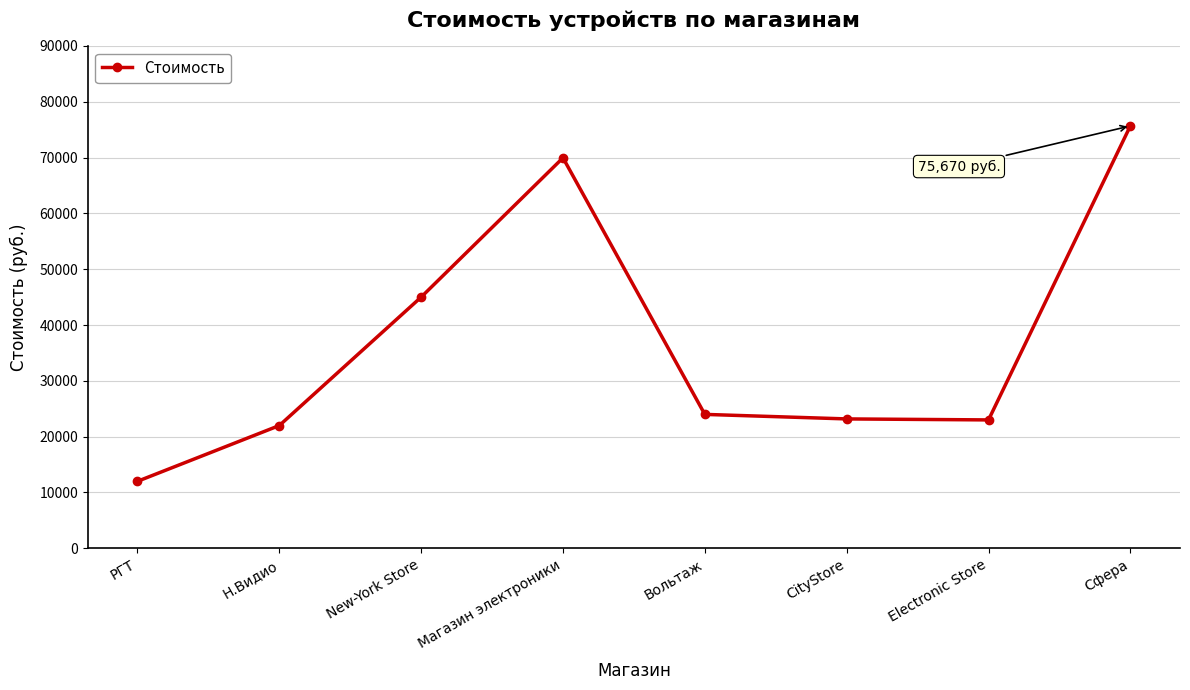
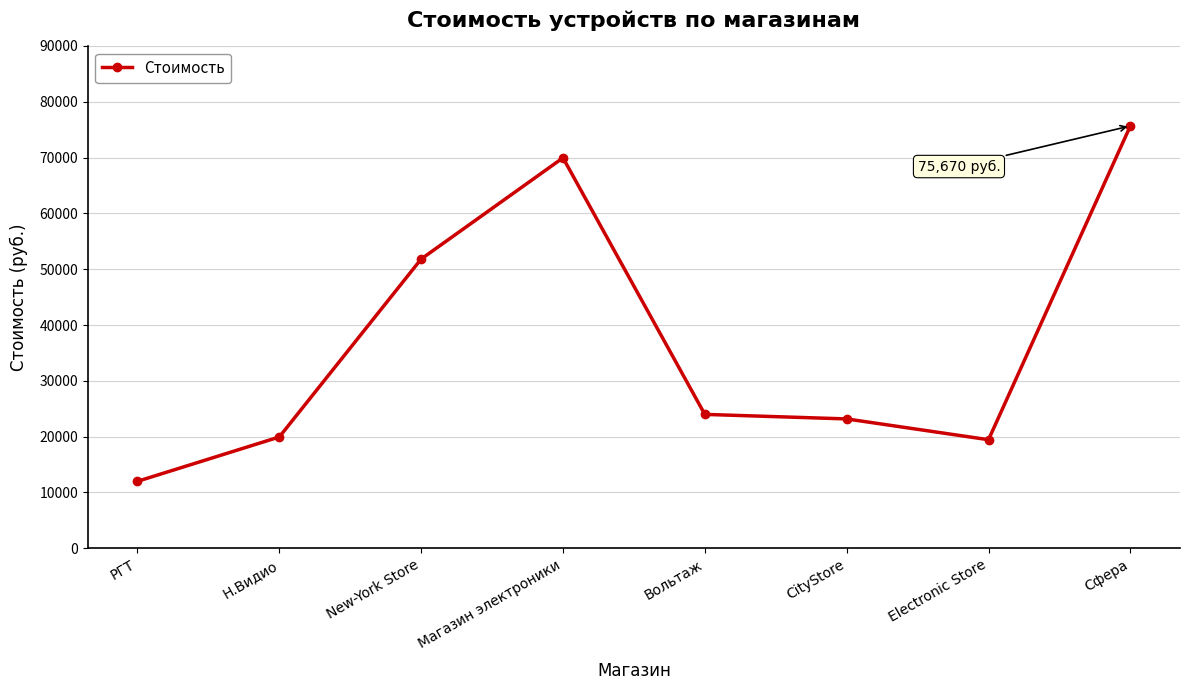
Н.Видио: 22000 -> 20000
New-York Store: 45000 -> 52000
Electronic Store: 23000 -> 19000
